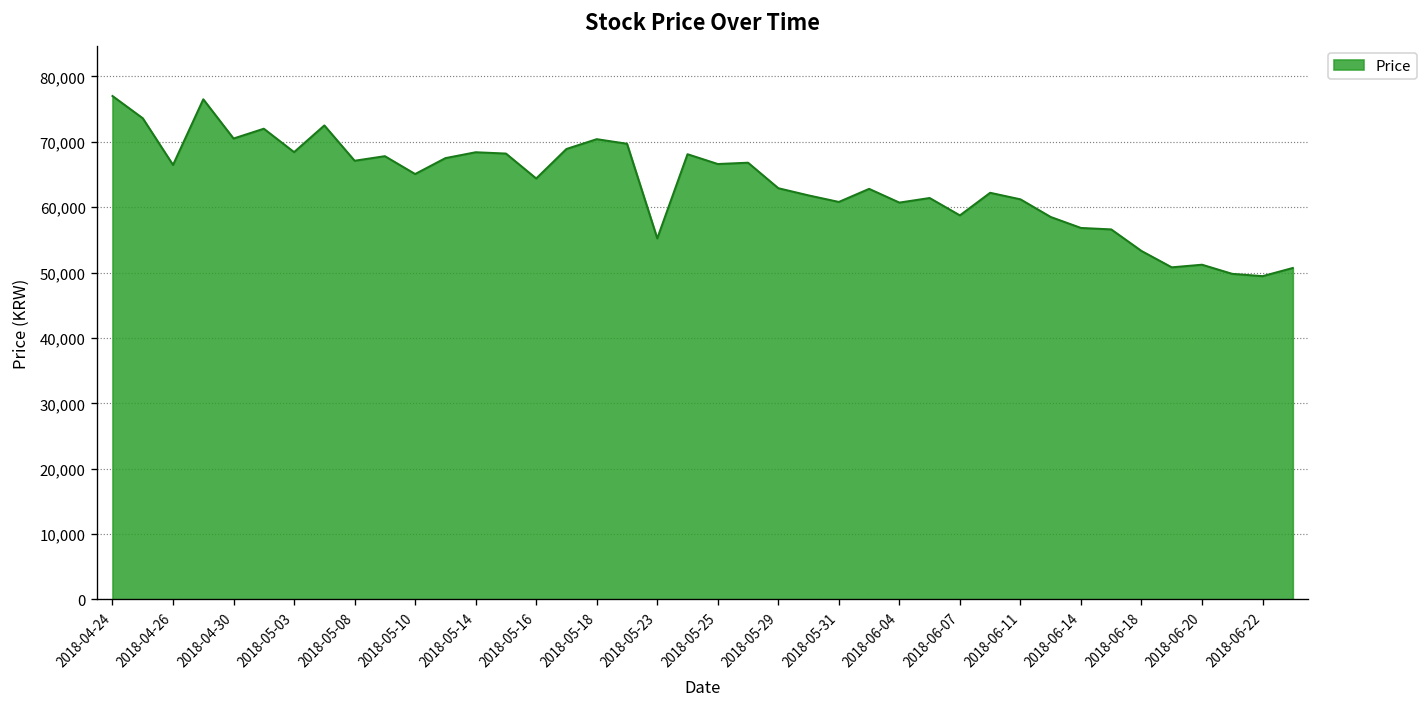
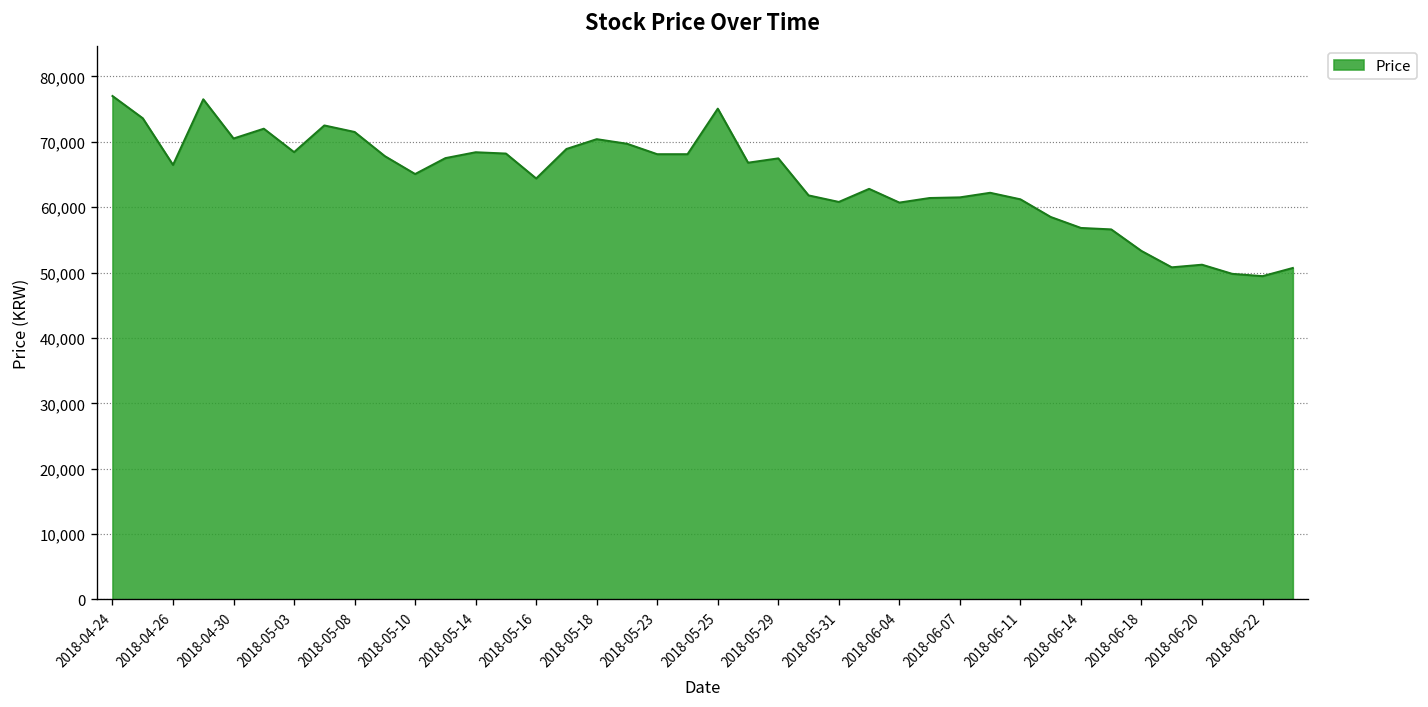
2018-05-08: 67,000 -> 72,000
2018-05-23: 55,000 -> 68,000
2018-05-25: 67,000 -> 75,000
2018-05-29: 63,000 -> 67,000
2018-06-07: 59,000 -> 62,000
